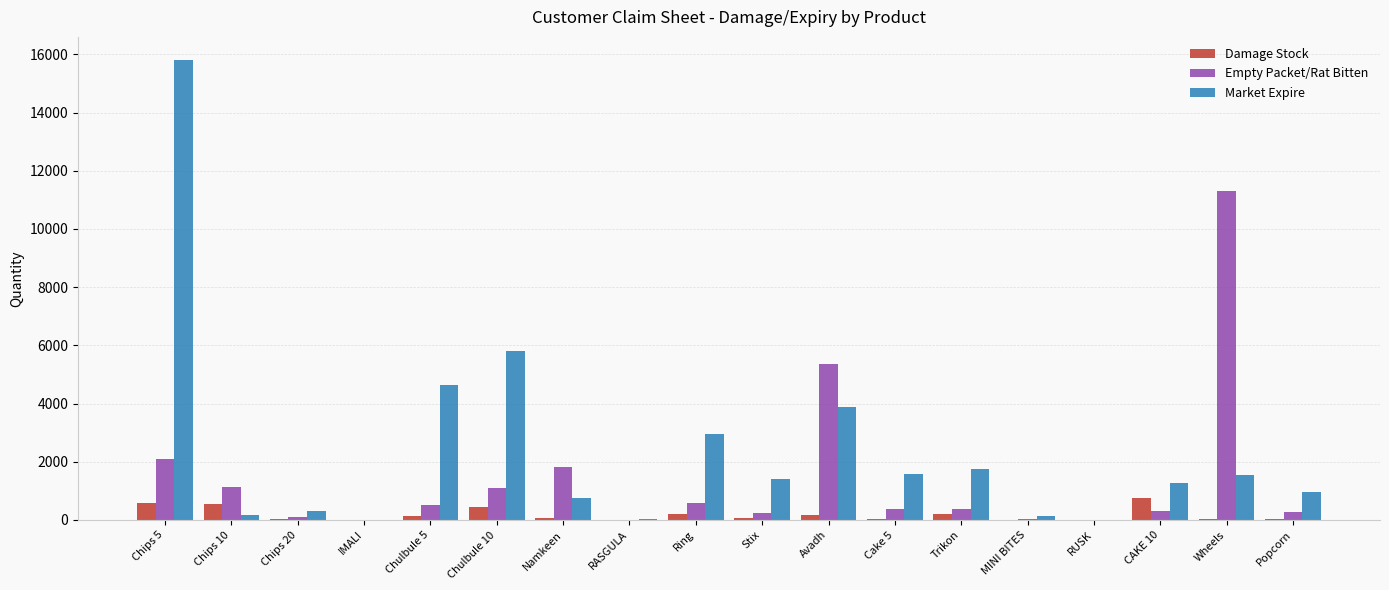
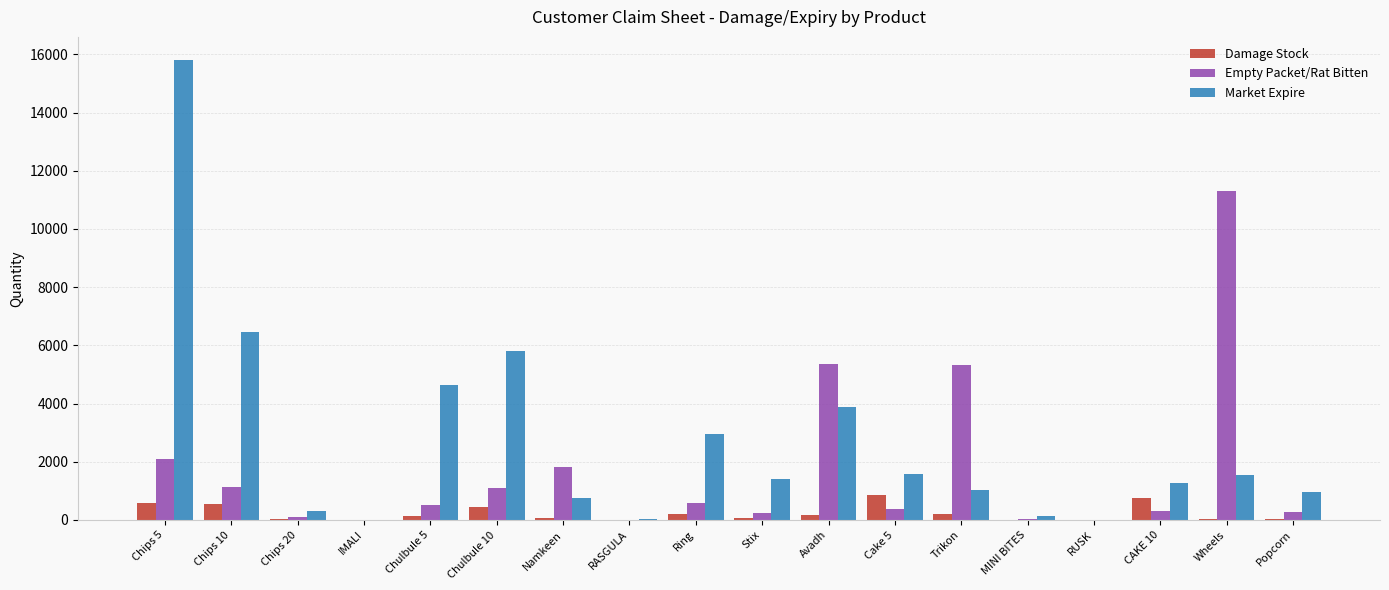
Market Expire, Chips 10: 200 -> 6500
Damage Stock, Cake 5: 0 -> 800
Empty Packet/Rat Bitten, Trikon: 400 -> 5300
Market Expire, Trikon: 1800 -> 1000
